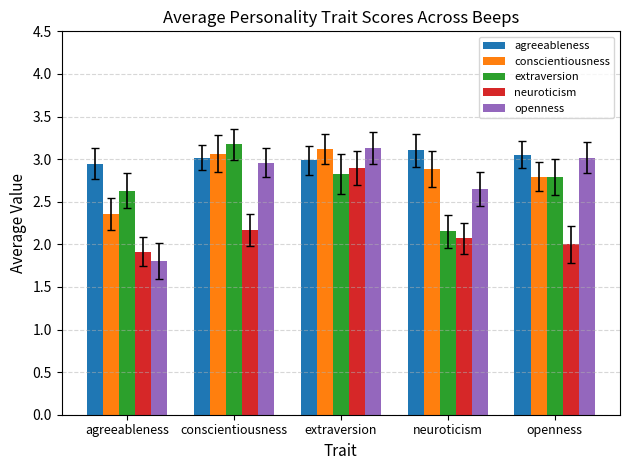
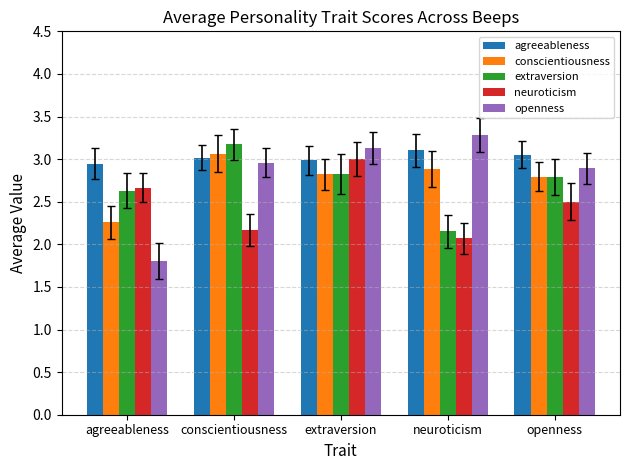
conscientiousness, agreeableness: 2.4 -> 2.3
neuroticism, agreeableness: 1.9 -> 2.7
conscientiousness, extraversion: 3.1 -> 2.8
neuroticism, extraversion: 2.9 -> 3.0
openness, neuroticism: 2.7 -> 3.3
neuroticism, openness: 2.0 -> 2.5
openness, openness: 3.0 -> 2.9
